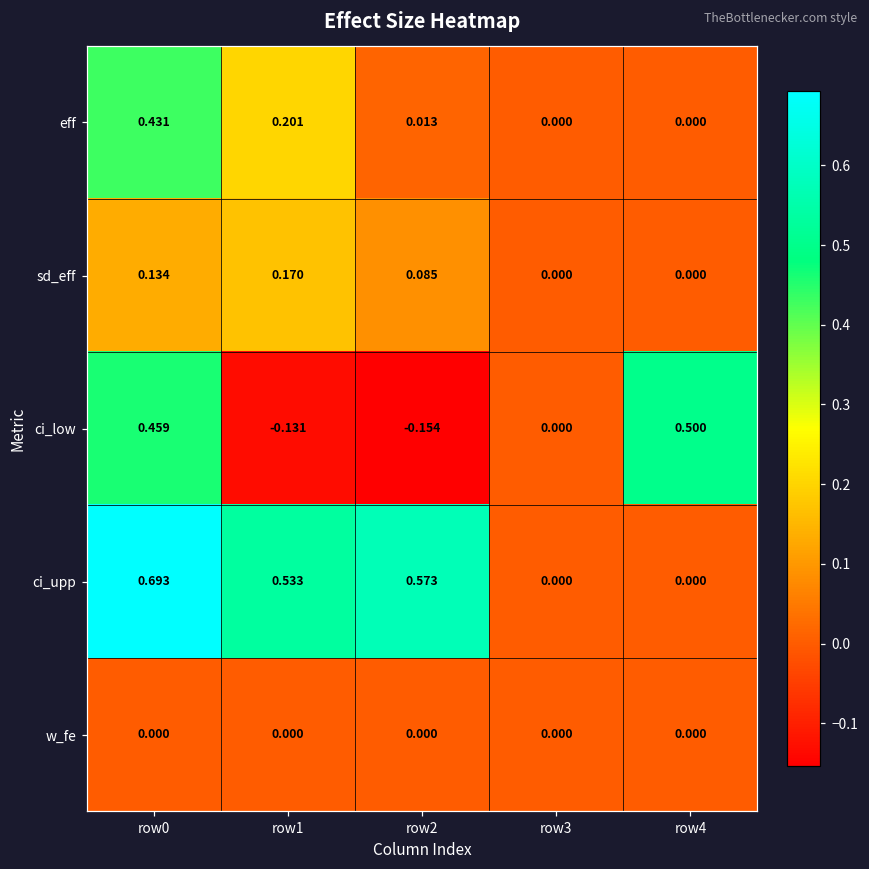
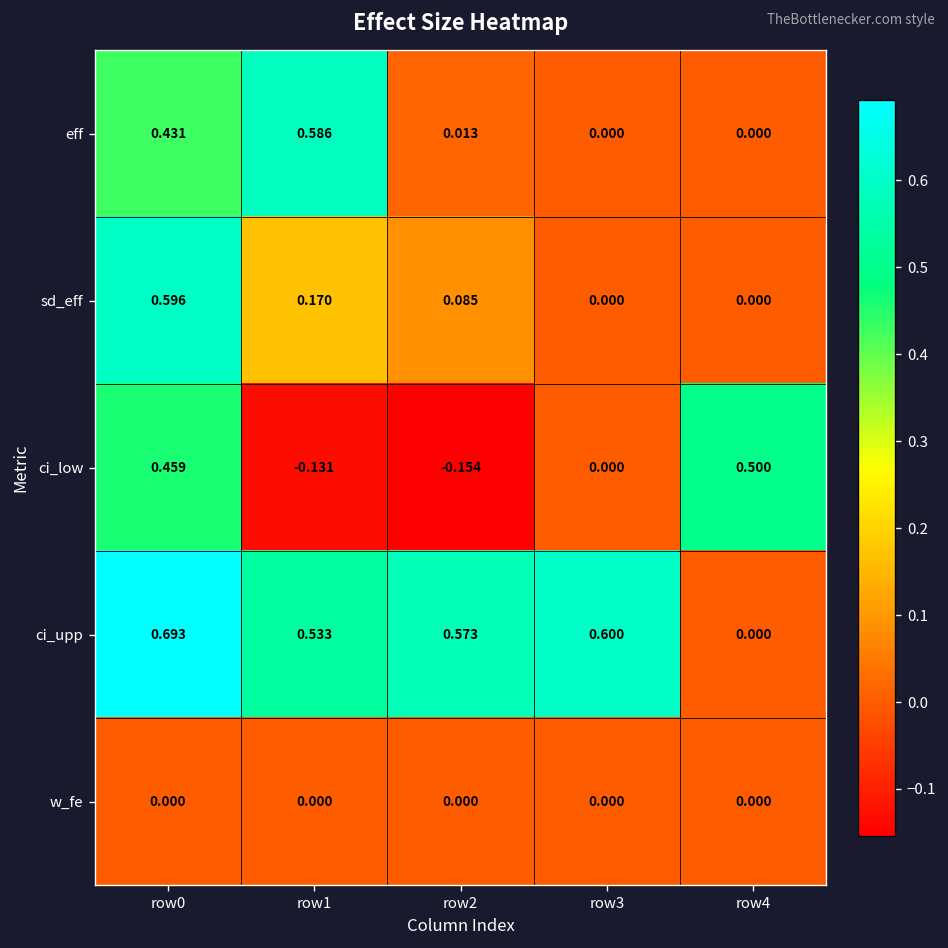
eff, row1: 0.201 -> 0.586
sd_eff, row0: 0.134 -> 0.596
ci_upp, row3: 0.000 -> 0.600
